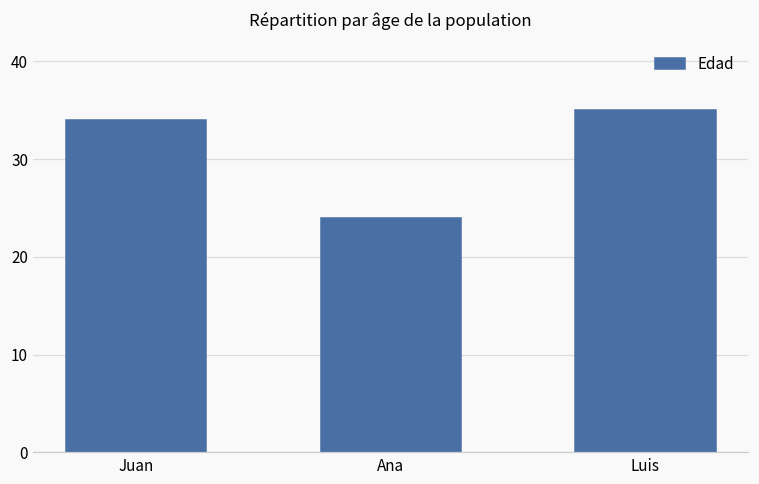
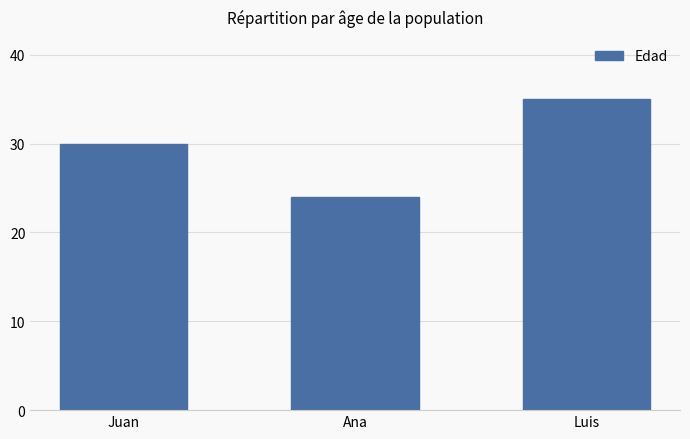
Juan: 34 -> 30
